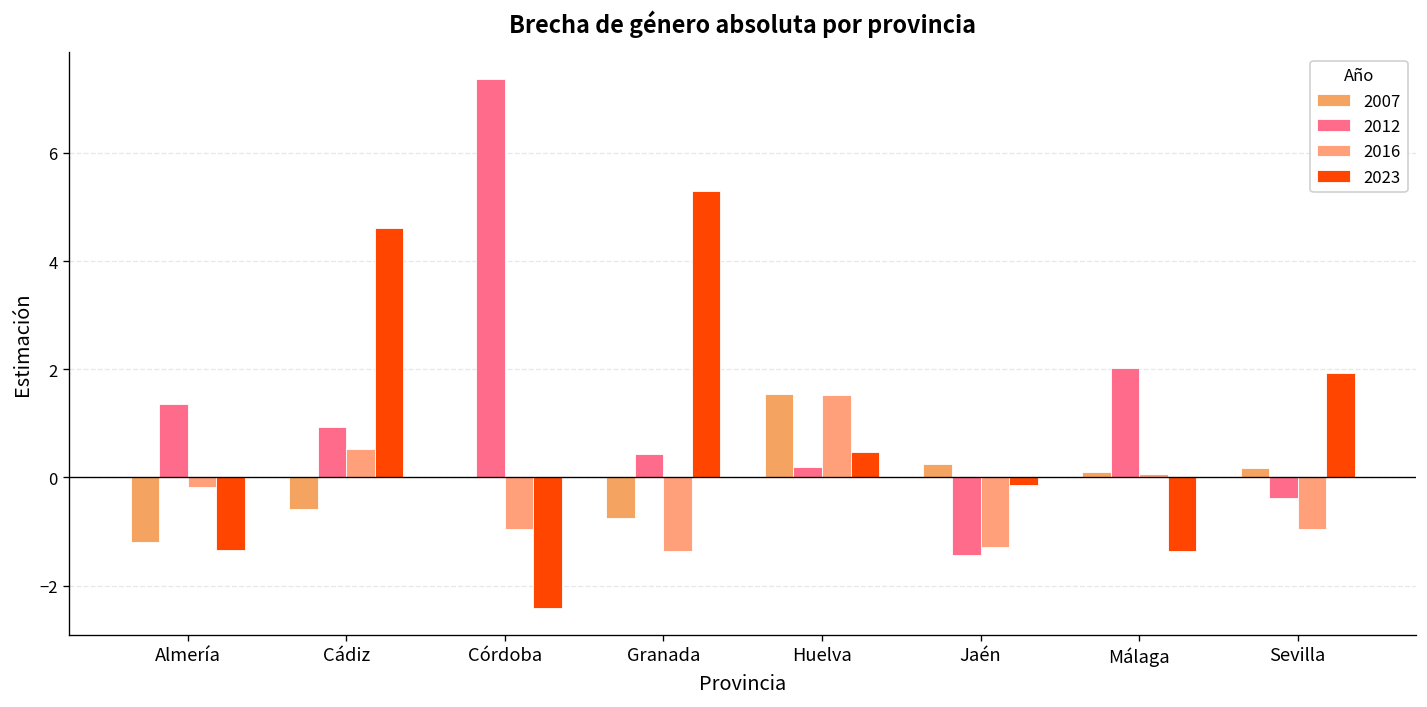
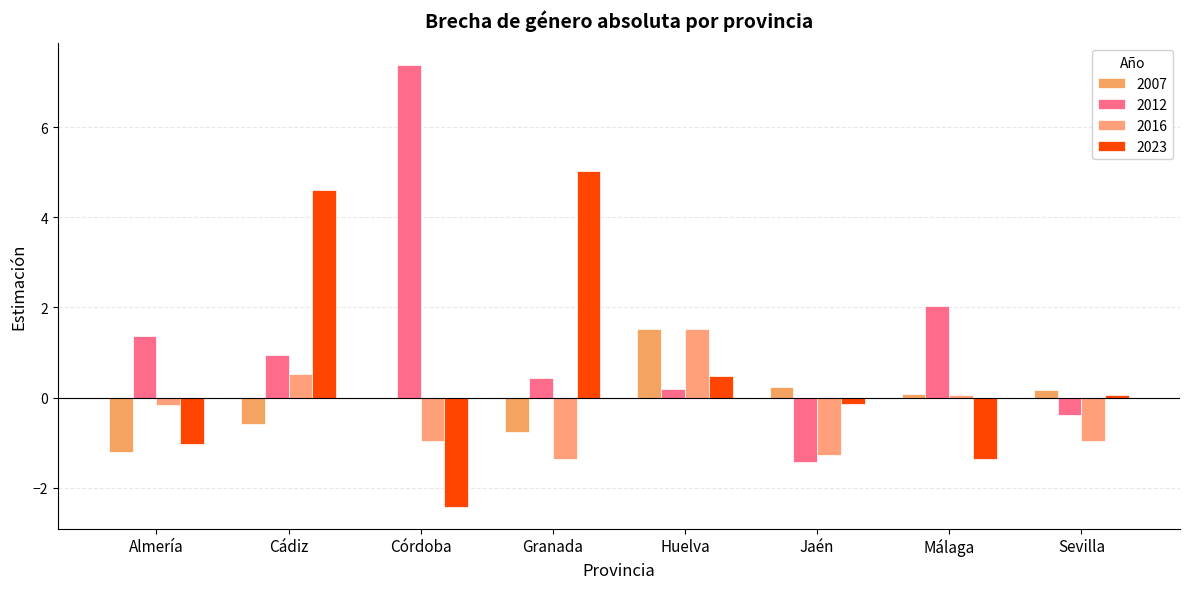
2023, Almería: -1.3 -> -1.0
2023, Granada: 5.3 -> 5.0
2023, Sevilla: 1.9 -> 0.1
